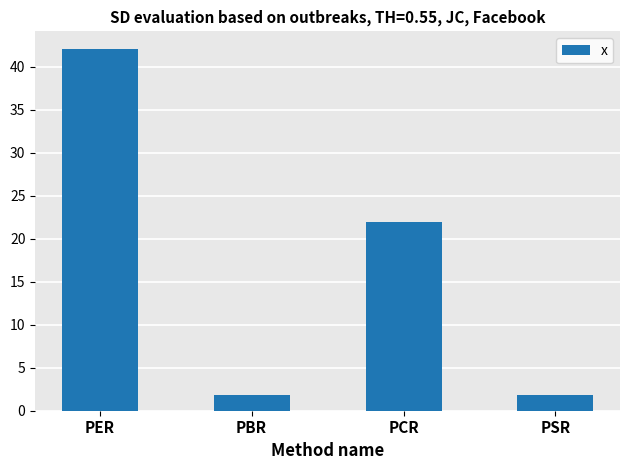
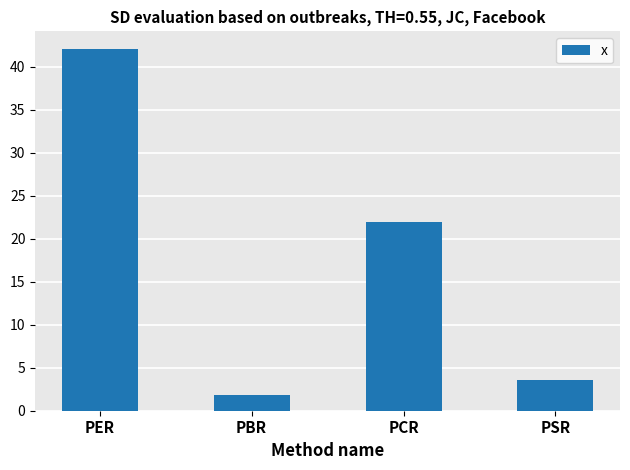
PSR: 2 -> 4
